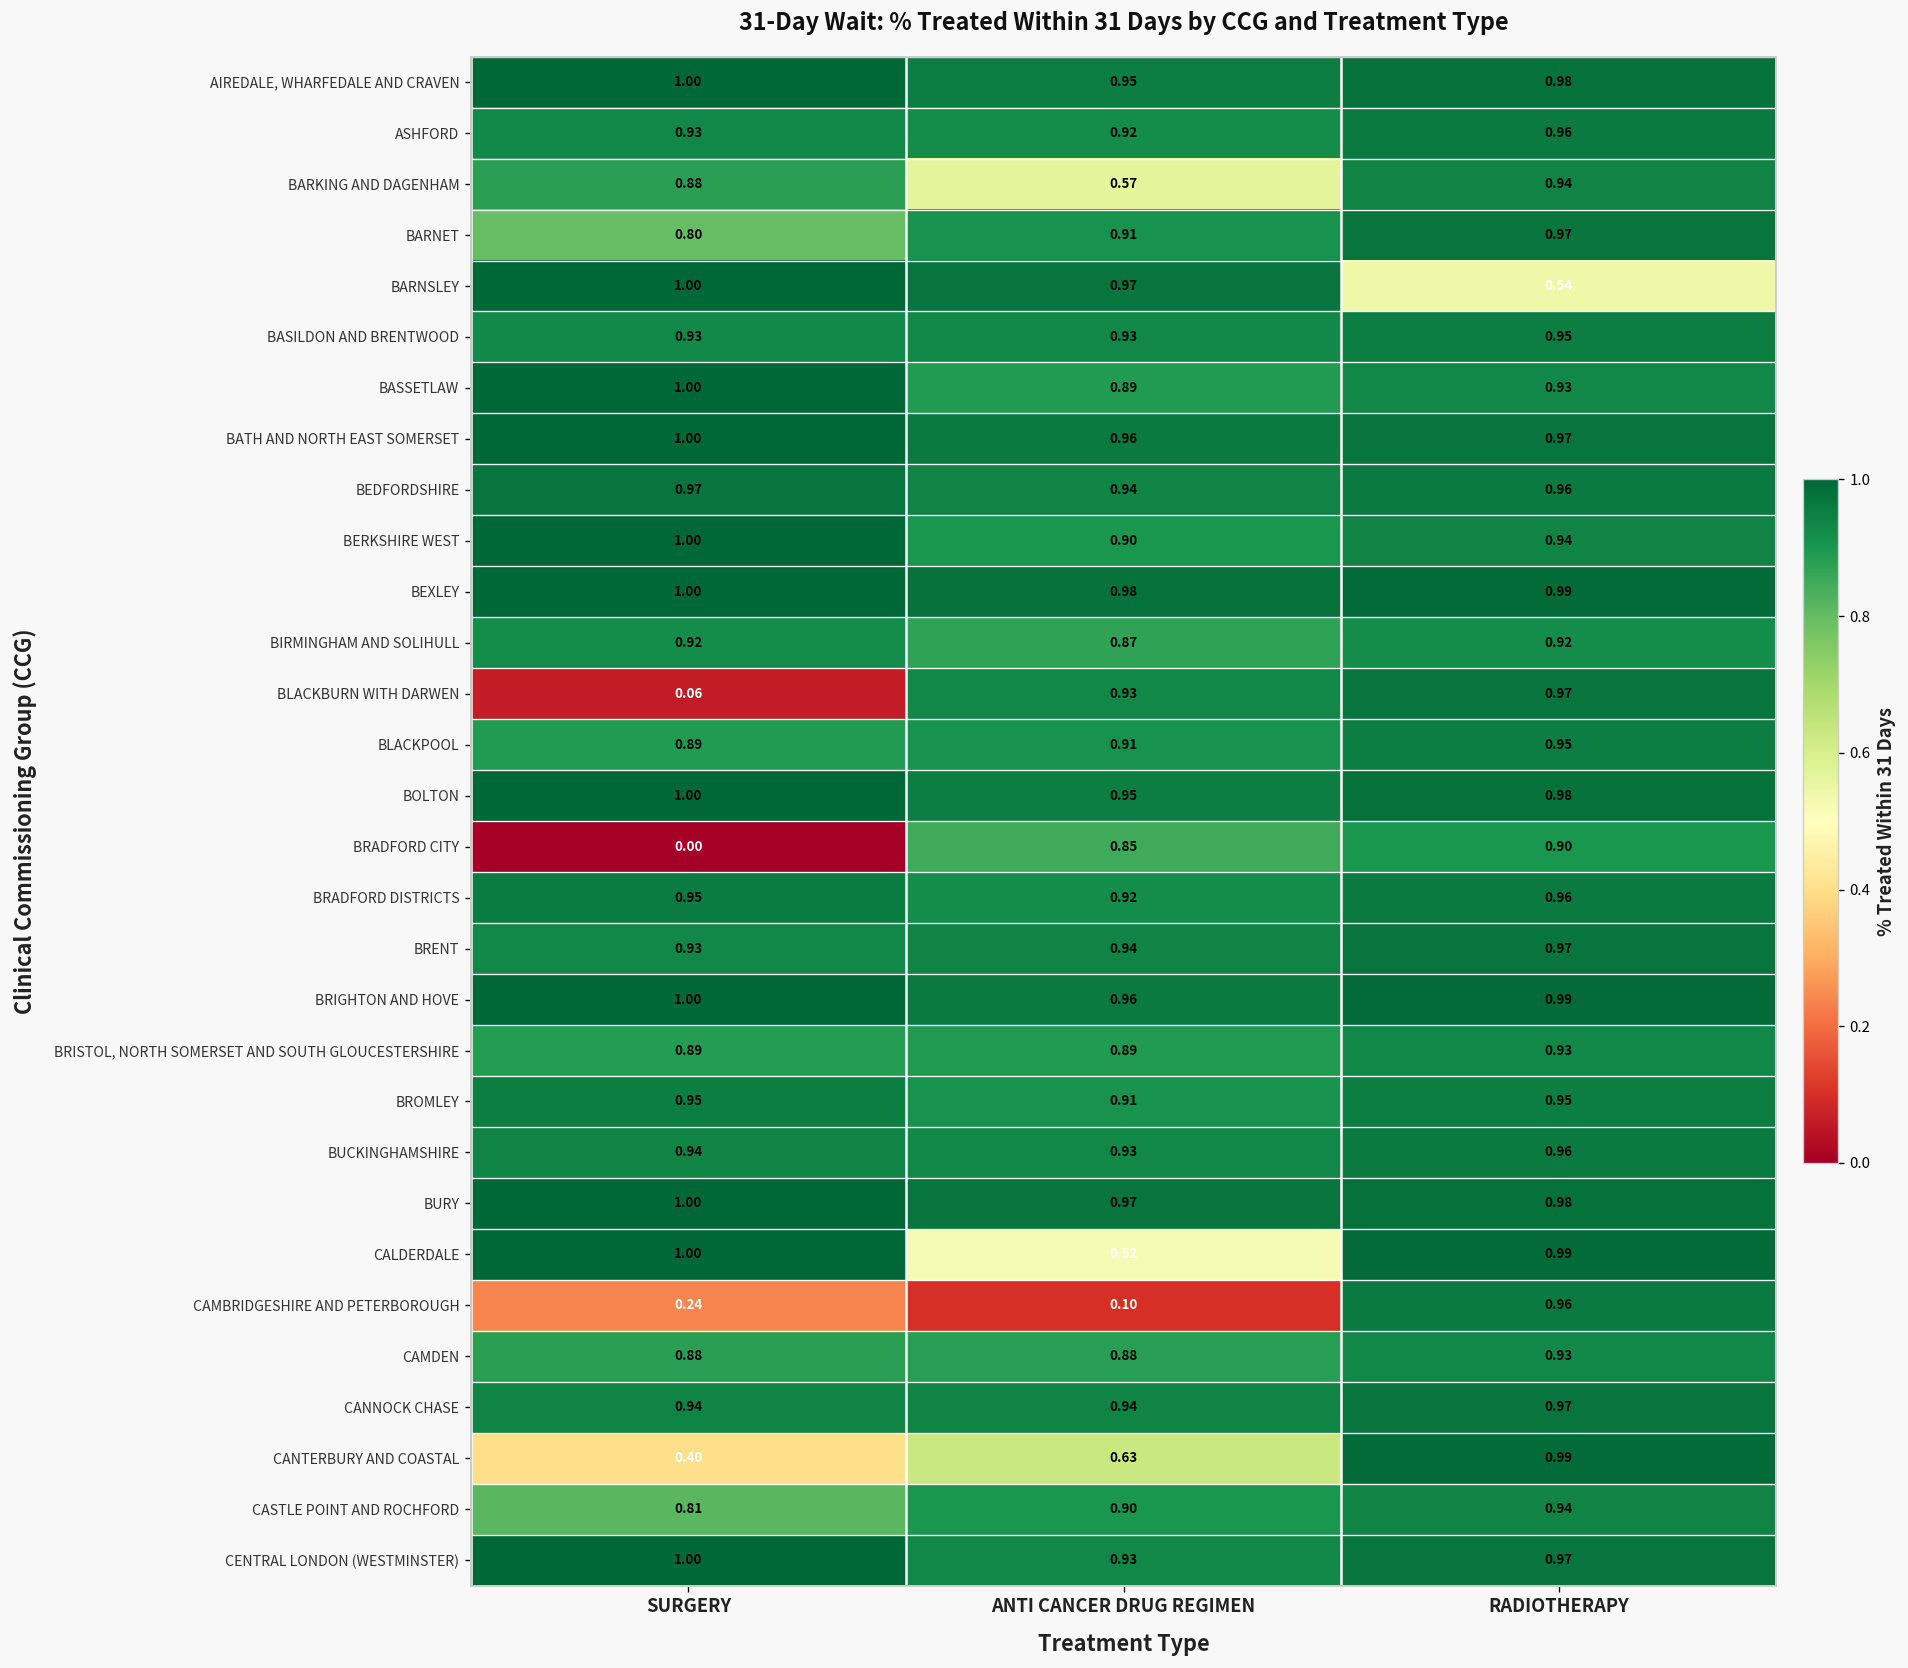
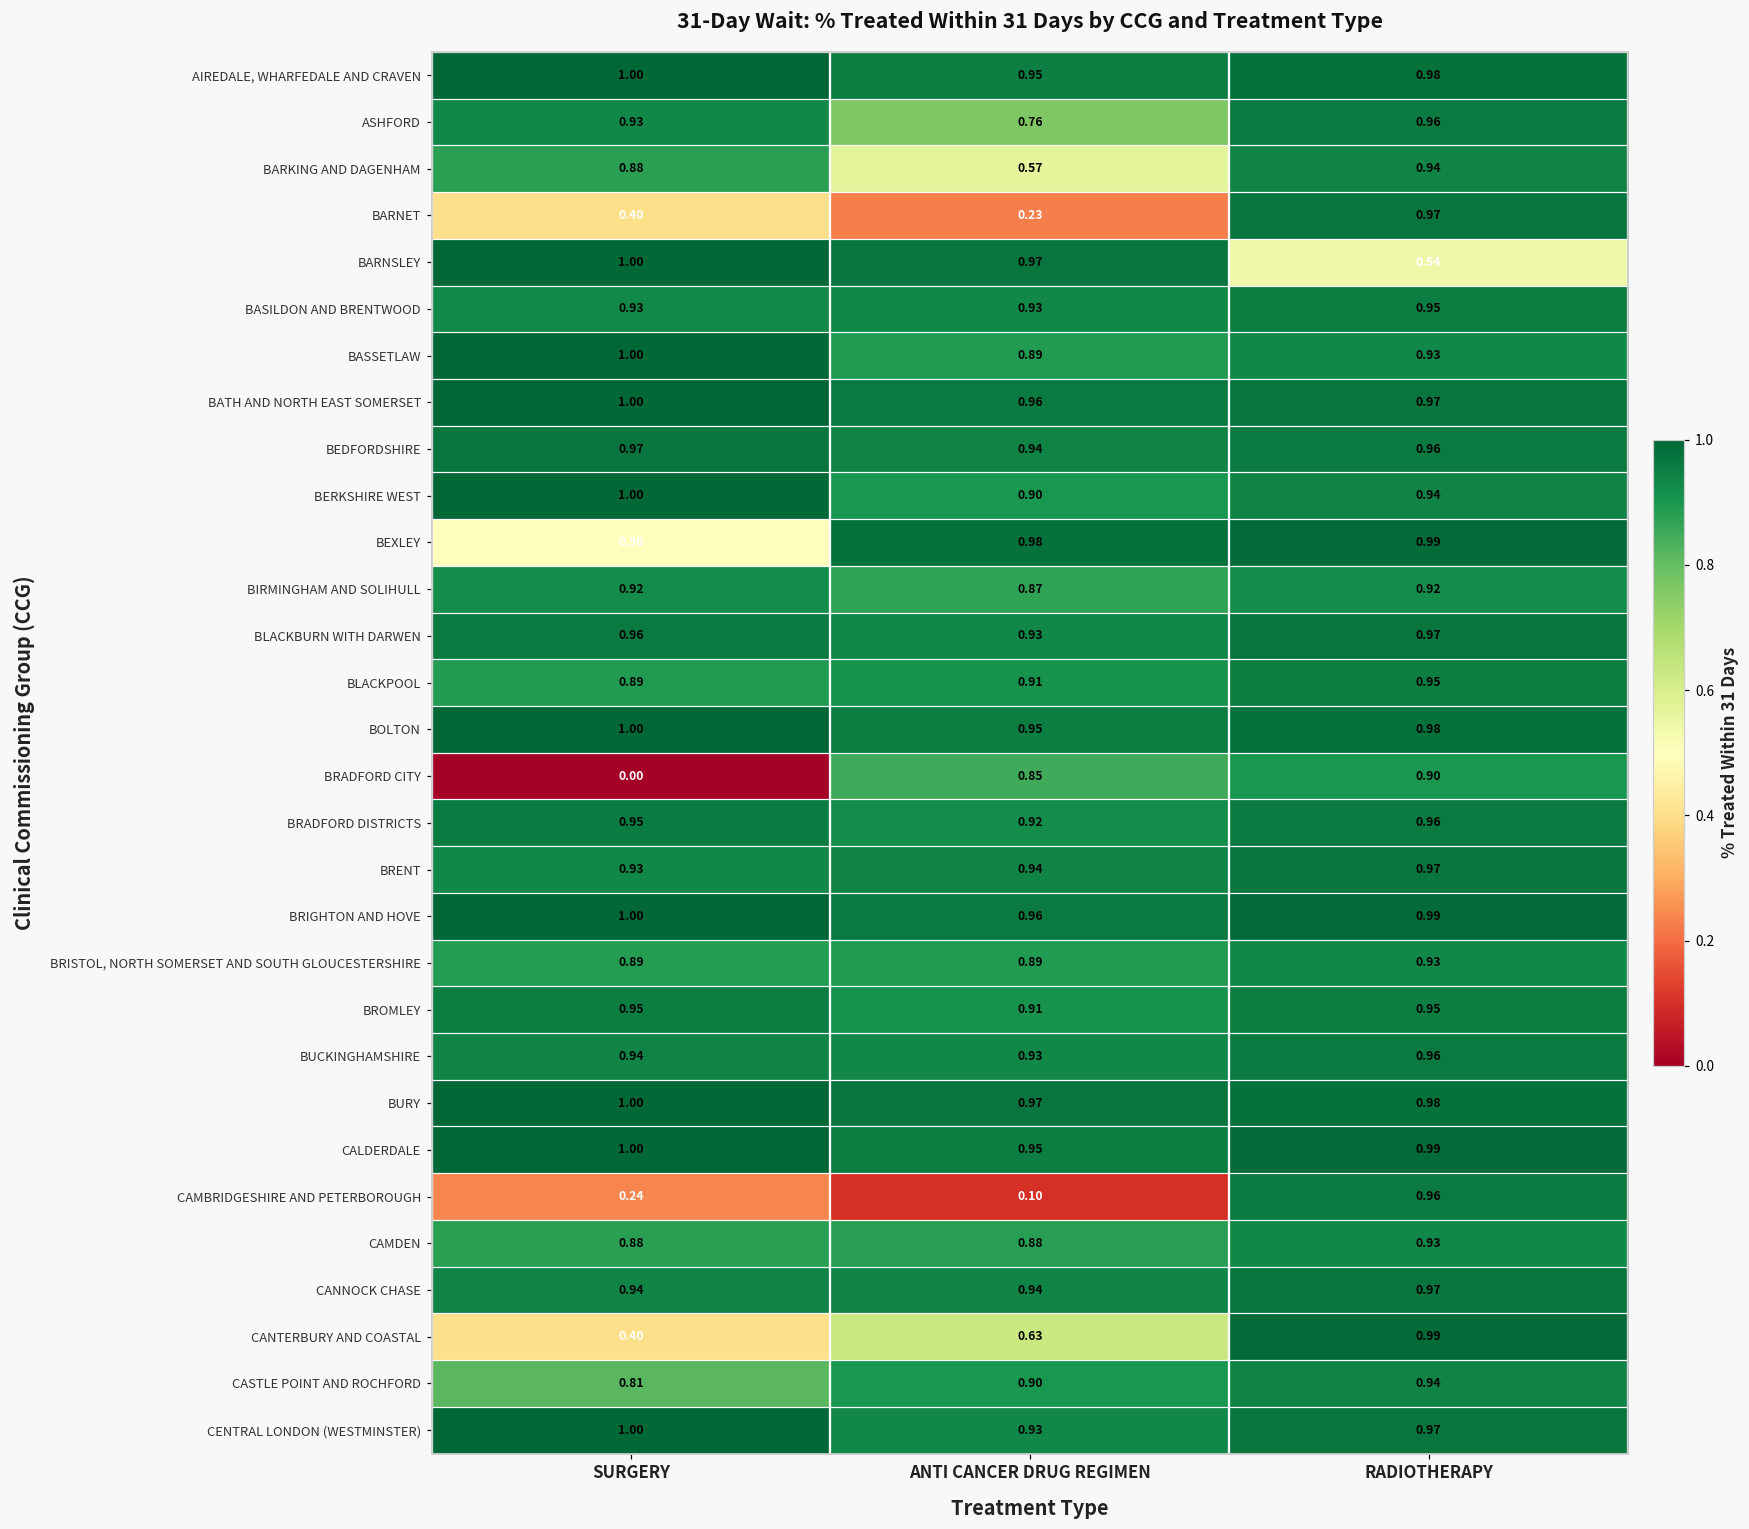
ASHFORD, ANTI CANCER DRUG REGIMEN: 0.92 -> 0.76
BARNET, SURGERY: 0.80 -> 0.40
BARNET, ANTI CANCER DRUG REGIMEN: 0.91 -> 0.23
BEXLEY, SURGERY: 1.00 -> 0.50
BLACKBURN WITH DARWEN, SURGERY: 0.06 -> 0.96
CALDERDALE, ANTI CANCER DRUG REGIMEN: 0.52 -> 0.95
